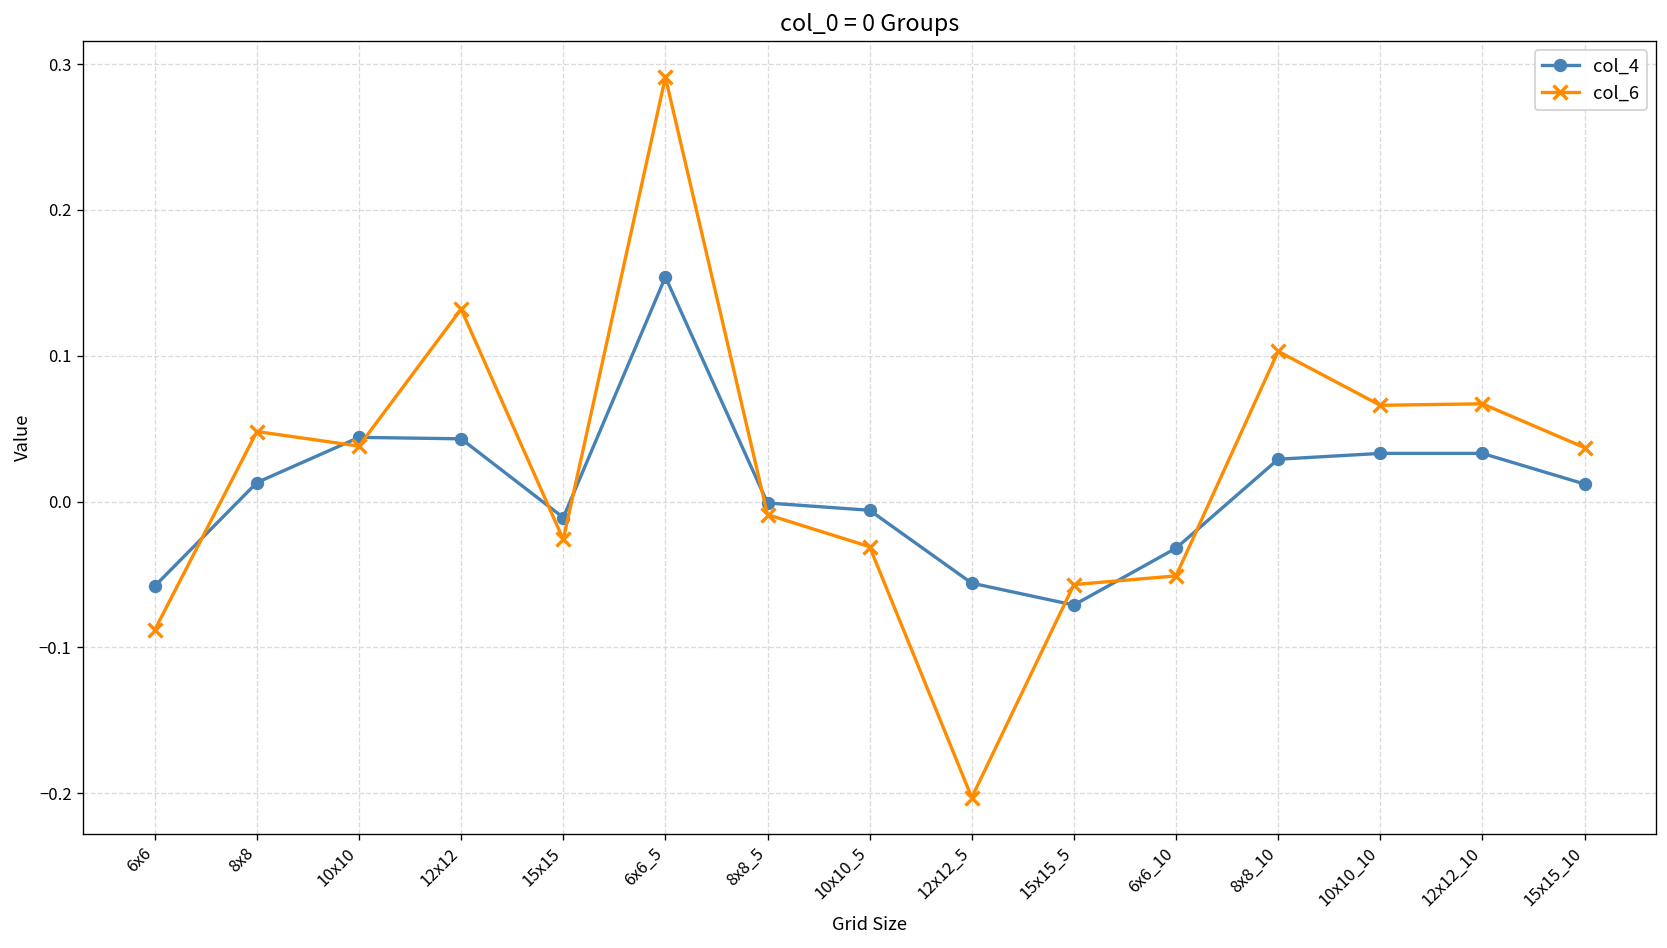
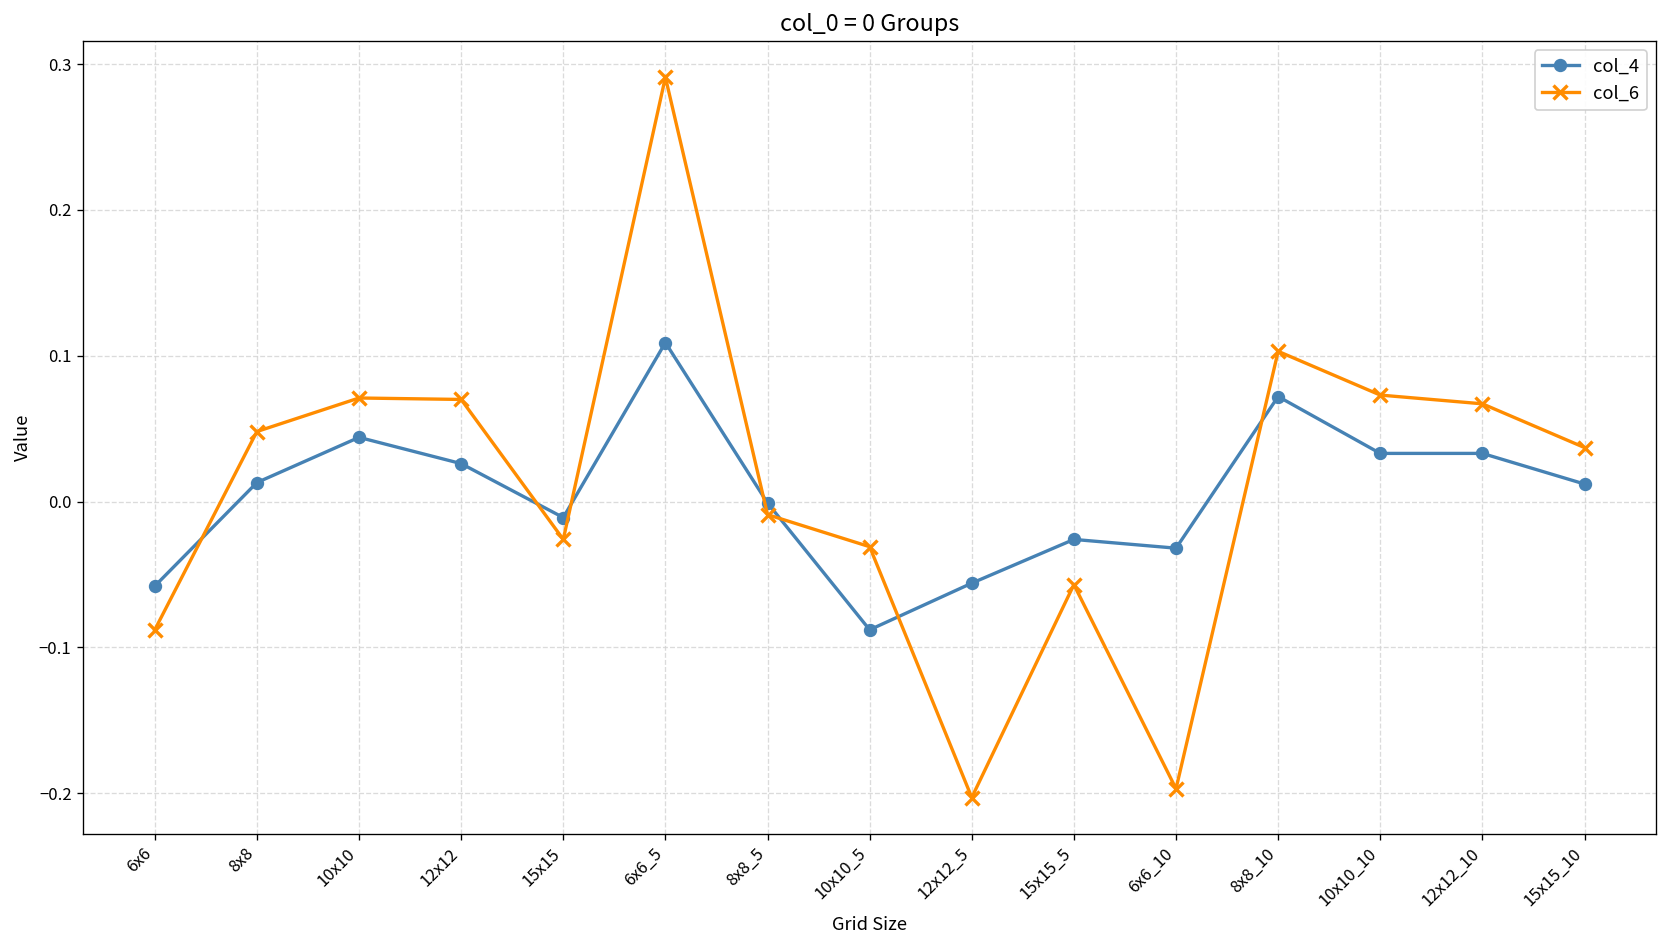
col_6, 10x10: 0.038 -> 0.071
col_4, 12x12: 0.043 -> 0.026
col_6, 12x12: 0.132 -> 0.070
col_4, 6x6_5: 0.154 -> 0.109
col_4, 10x10_5: -0.006 -> -0.088
col_4, 15x15_5: -0.071 -> -0.026
col_6, 6x6_10: -0.051 -> -0.197
col_4, 8x8_10: 0.029 -> 0.072
col_6, 10x10_10: 0.066 -> 0.073
